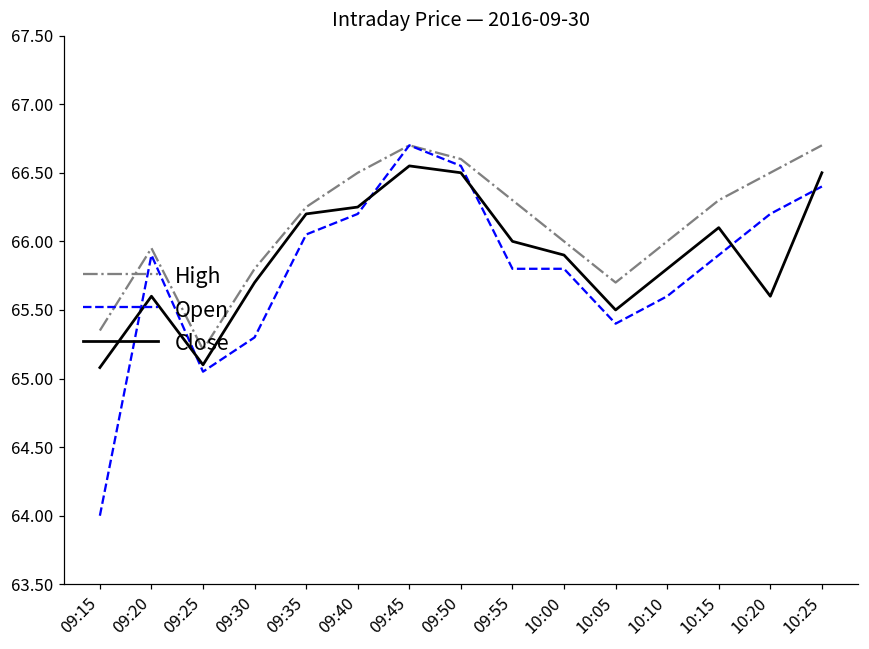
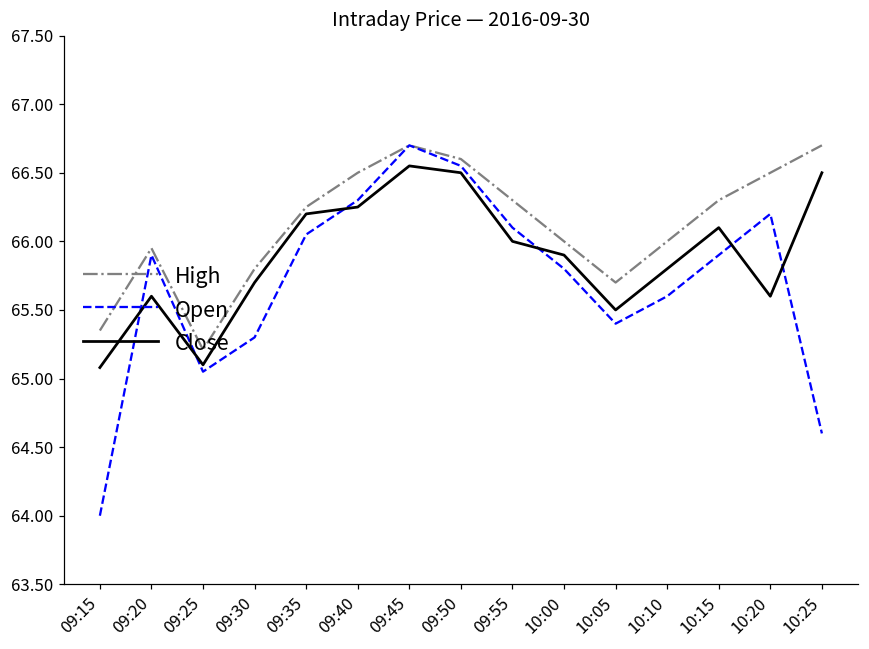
Open, 09:40: 66.2 -> 66.3
Open, 09:55: 65.8 -> 66.1
Open, 10:25: 66.4 -> 64.6
